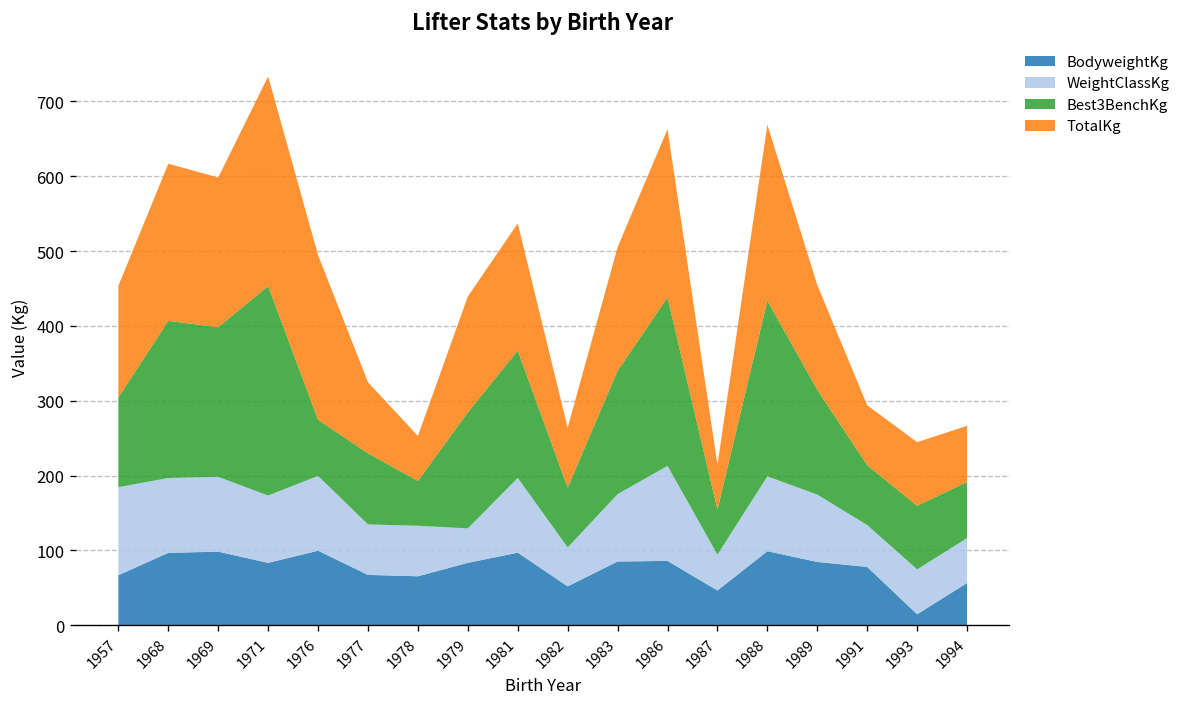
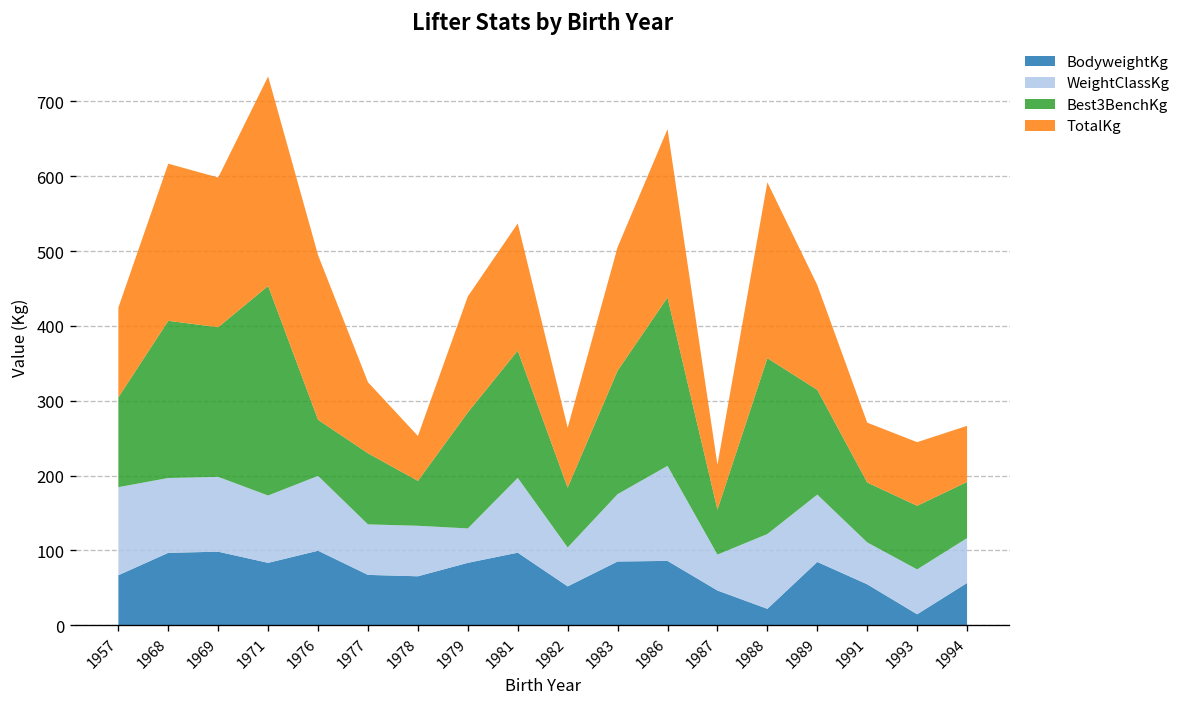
TotalKg, 1957: 150 -> 120
BodyweightKg, 1988: 100 -> 20
BodyweightKg, 1991: 80 -> 50
